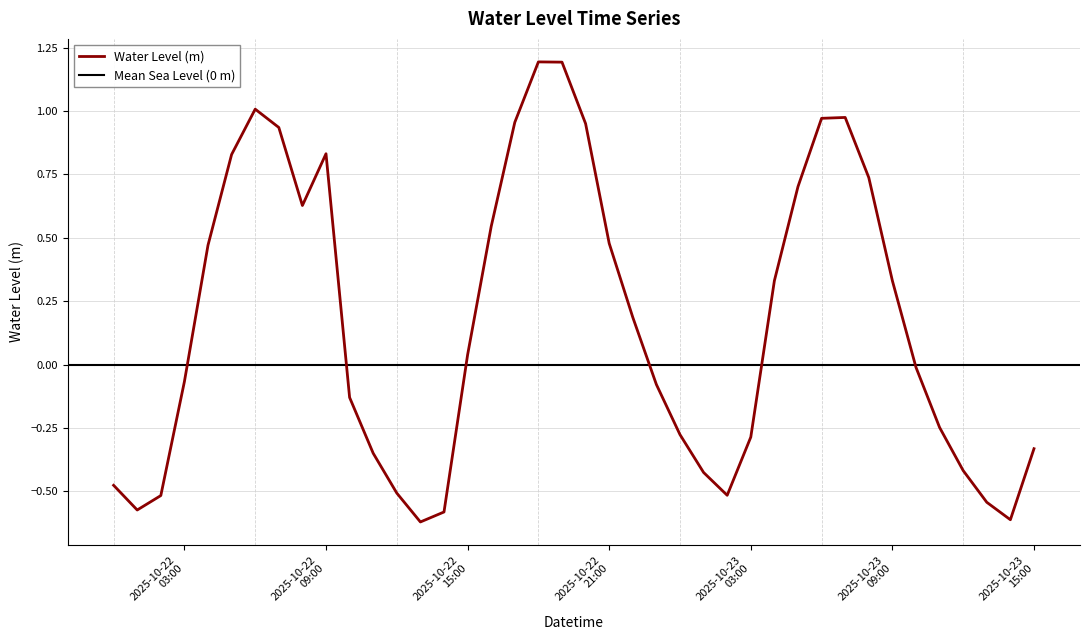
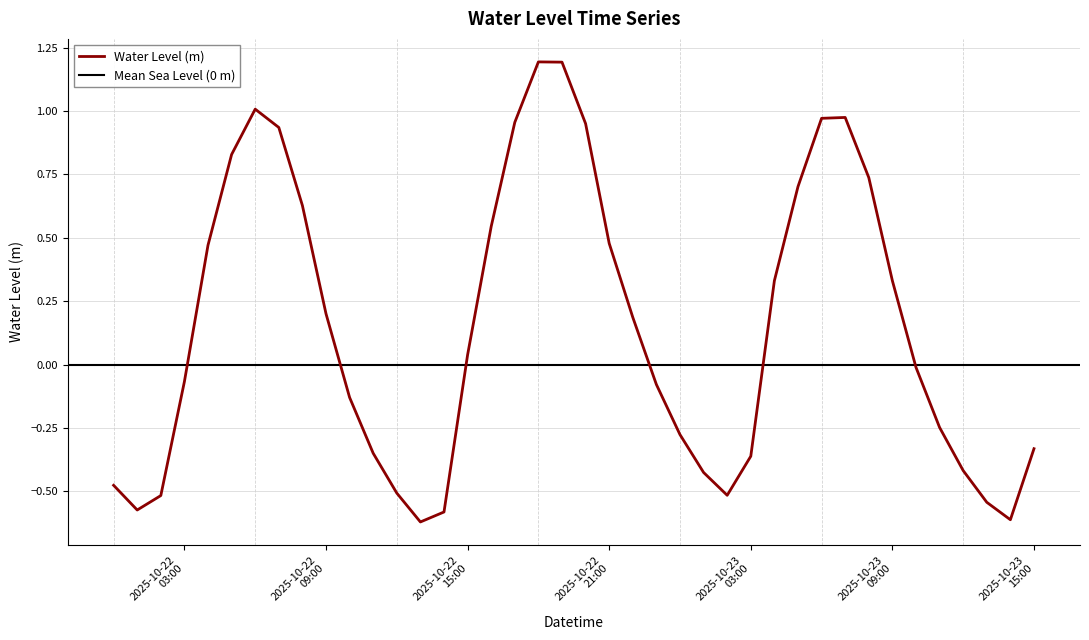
2025-10-22 09:00: 0.83 -> 0.20
2025-10-23 03:00: -0.29 -> -0.36
